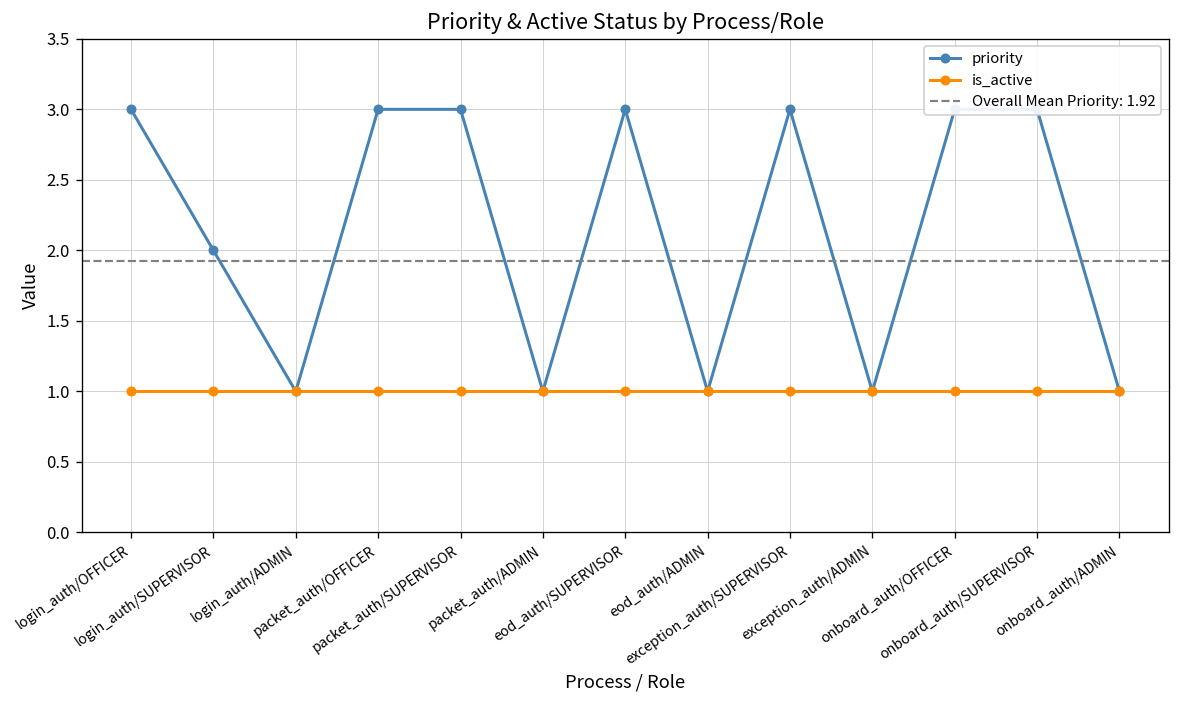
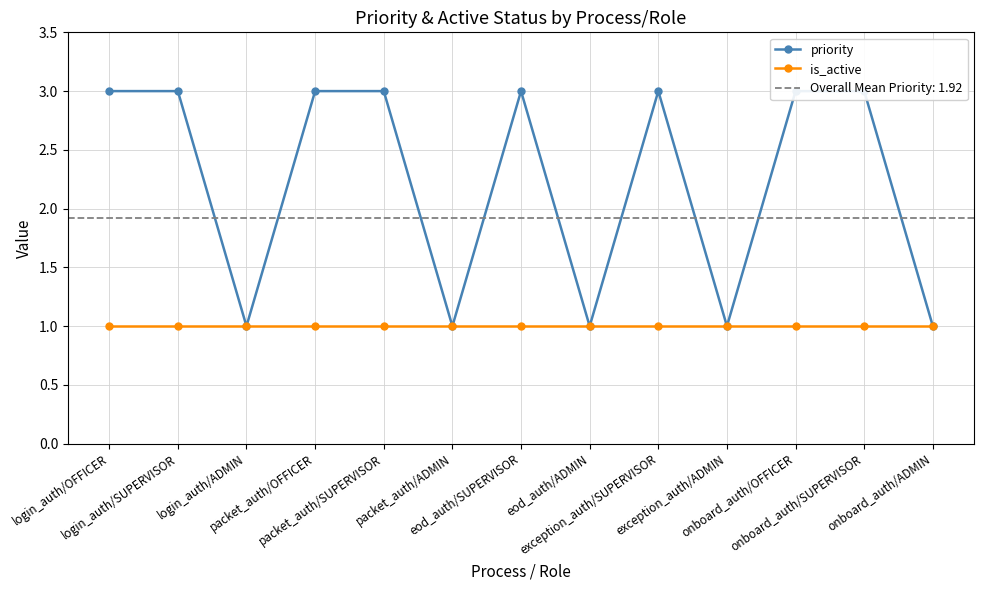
priority, login_auth/SUPERVISOR: 2 -> 3
